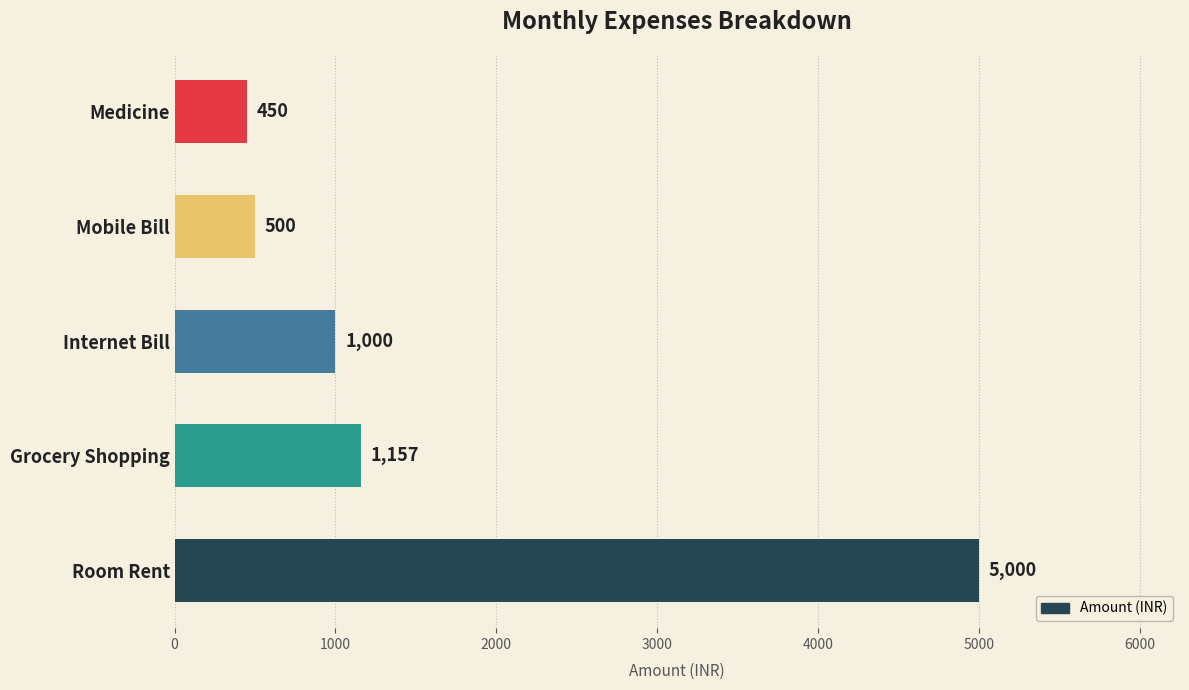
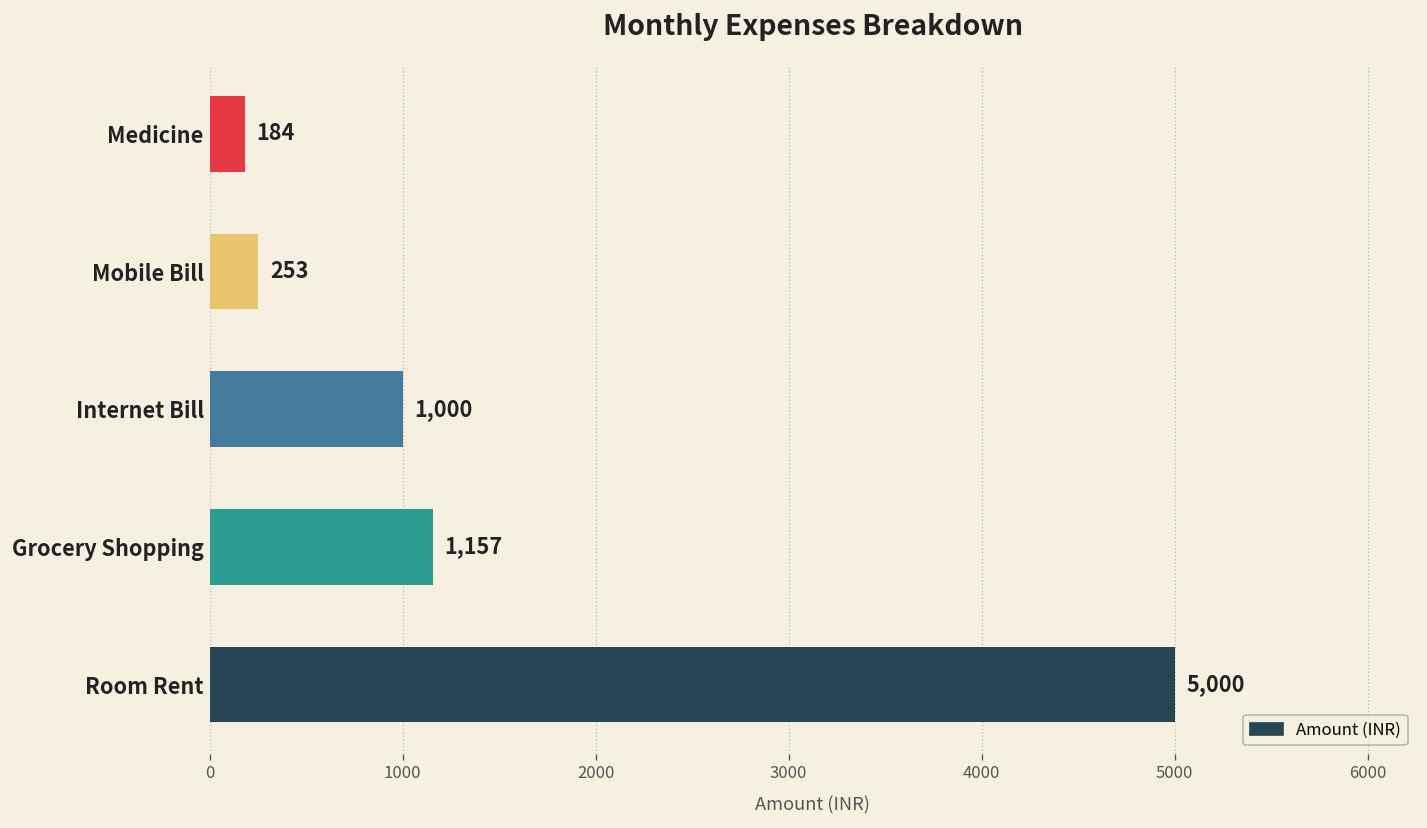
Medicine: 450 -> 184
Mobile Bill: 500 -> 253
